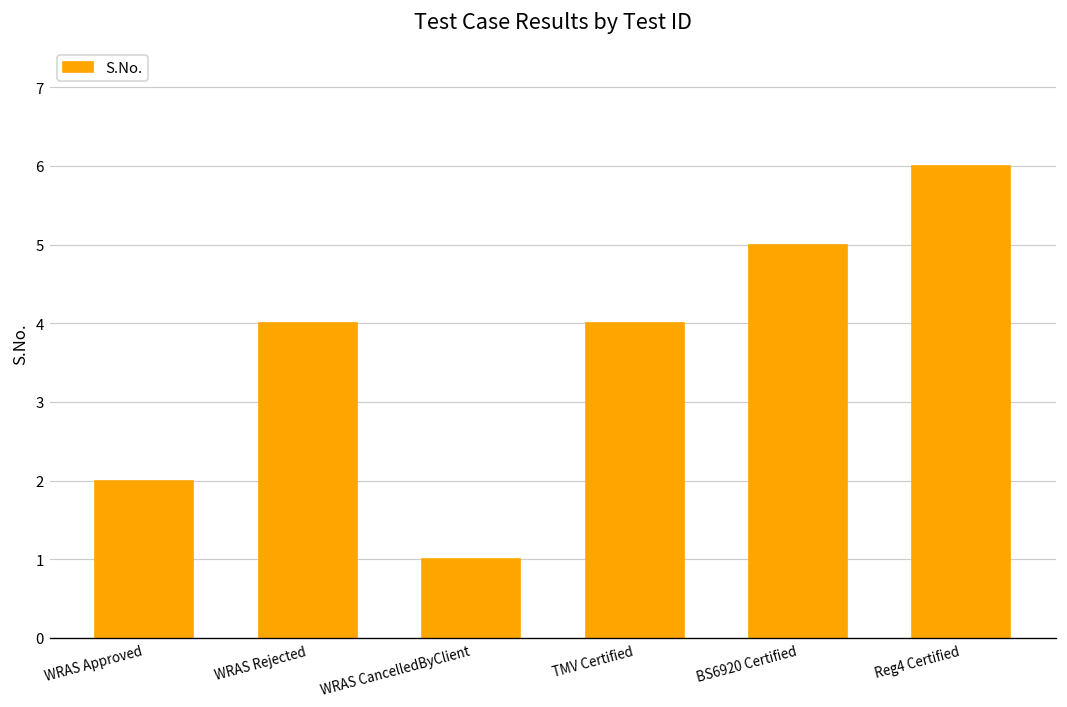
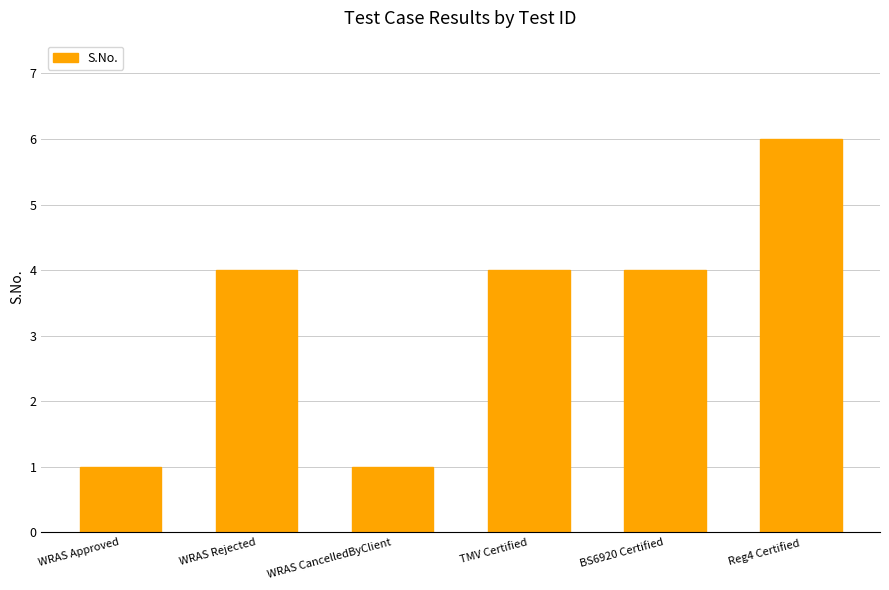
WRAS Approved: 2 -> 1
BS6920 Certified: 5 -> 4
